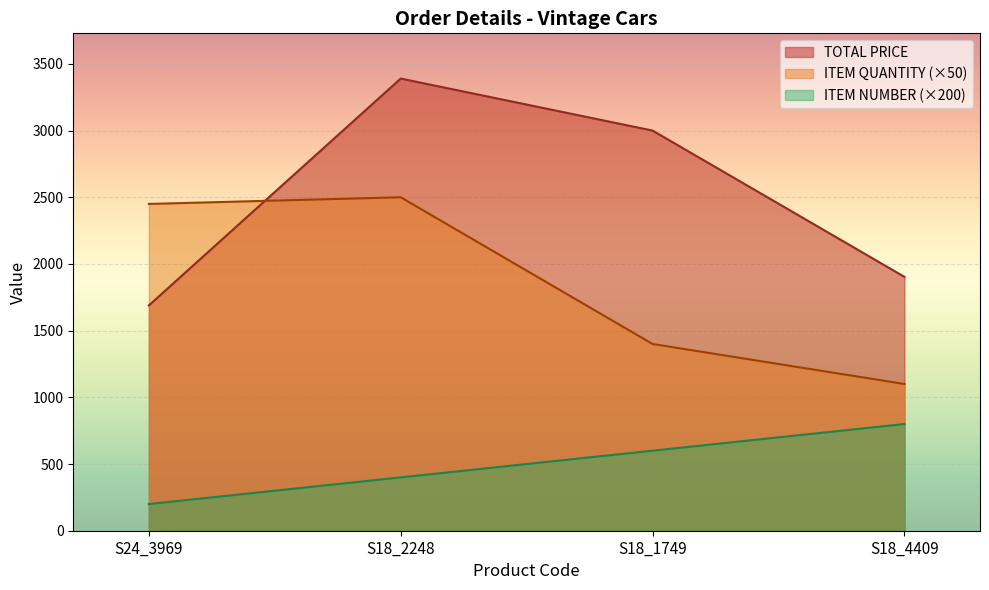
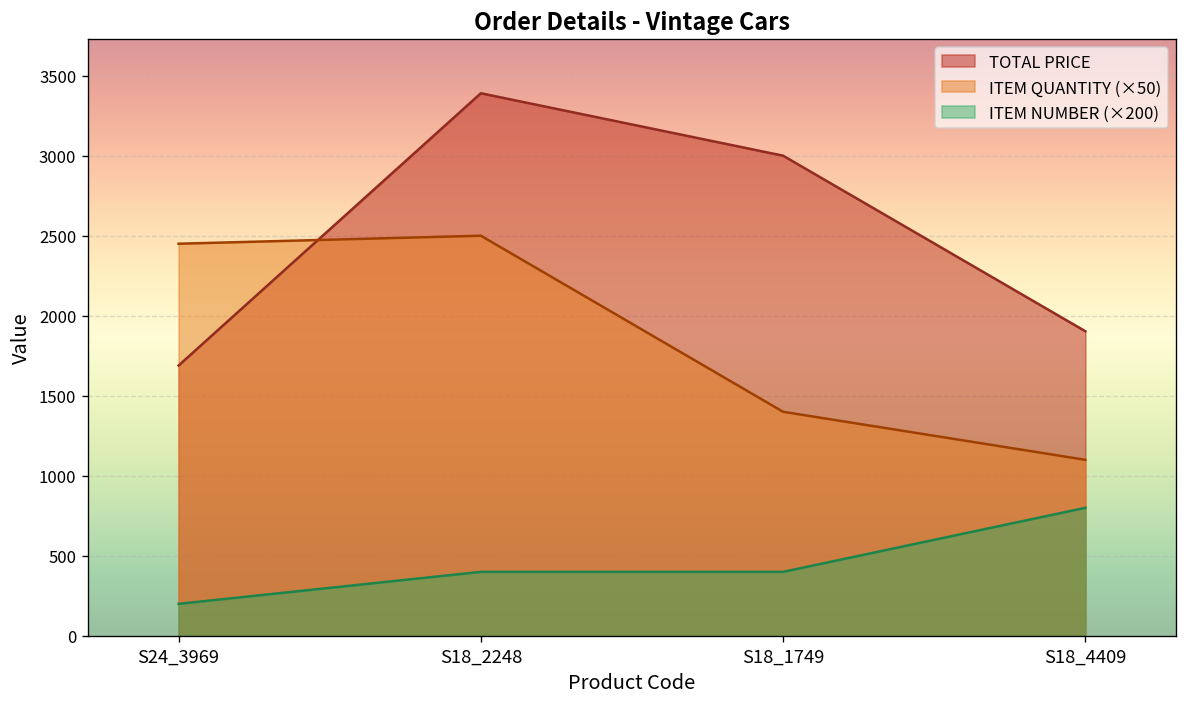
ITEM NUMBER (×200), S18_1749: 600 -> 400
